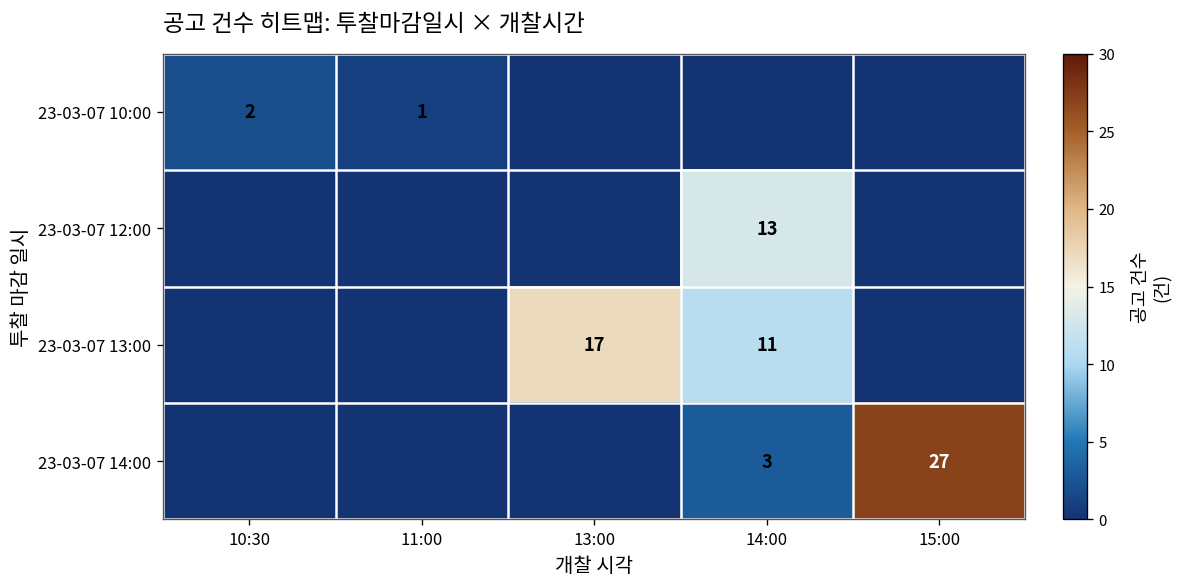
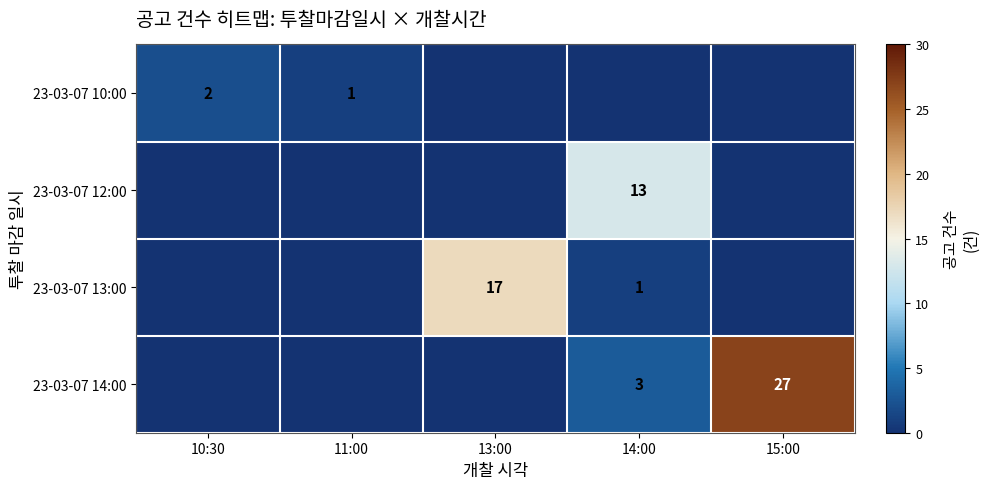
23-03-07 13:00, 14:00: 11 -> 1
